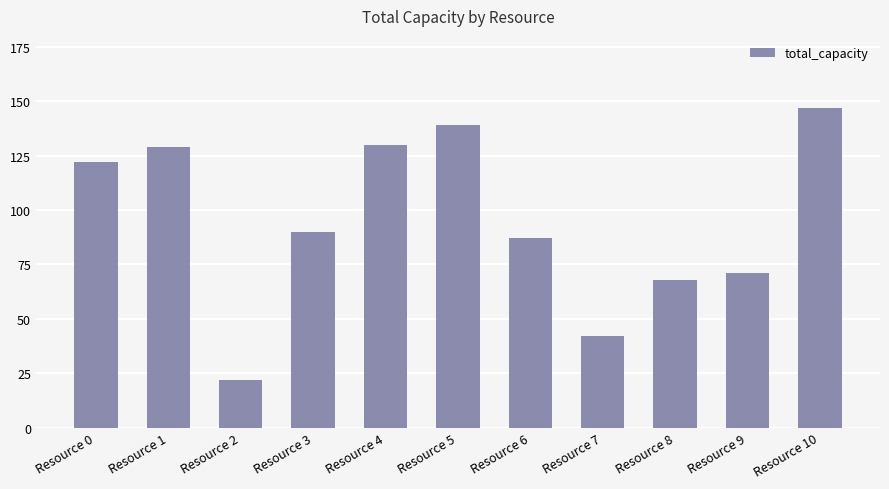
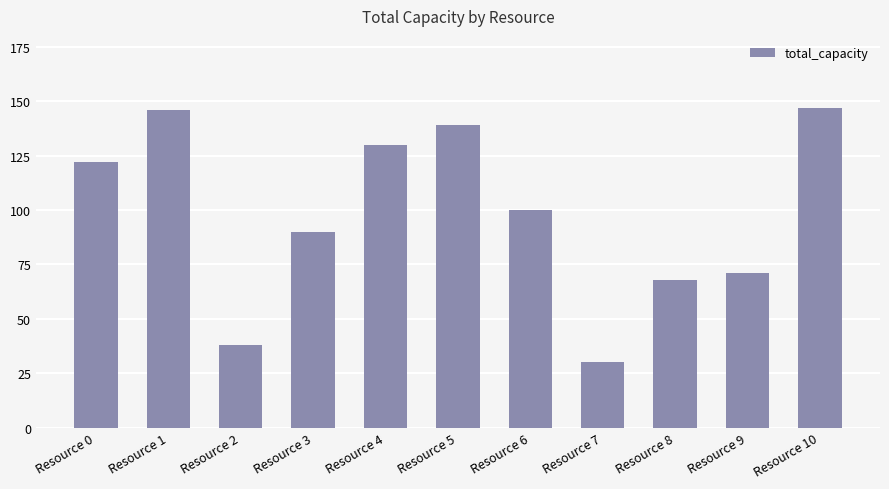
Resource 1: 129 -> 146
Resource 2: 22 -> 38
Resource 6: 87 -> 100
Resource 7: 42 -> 30
